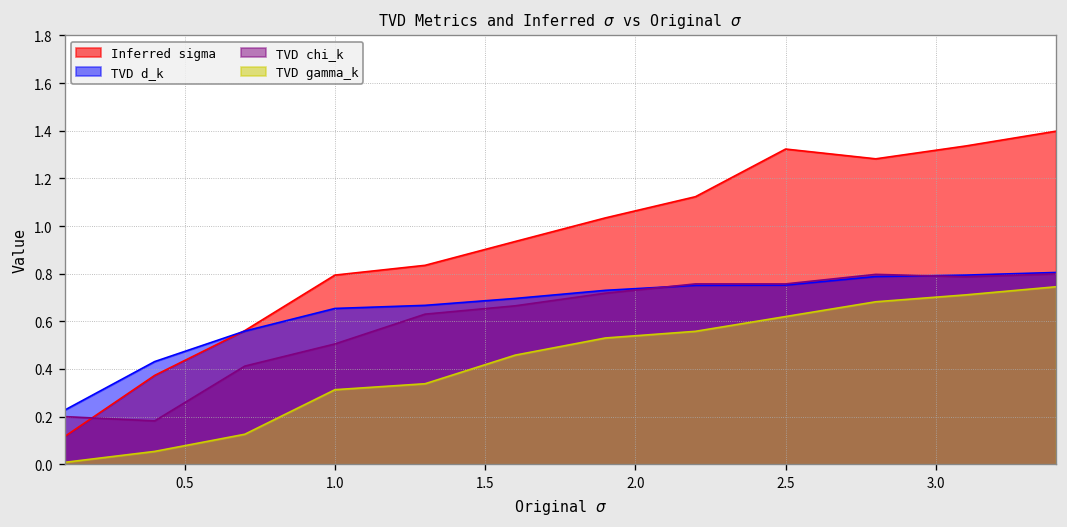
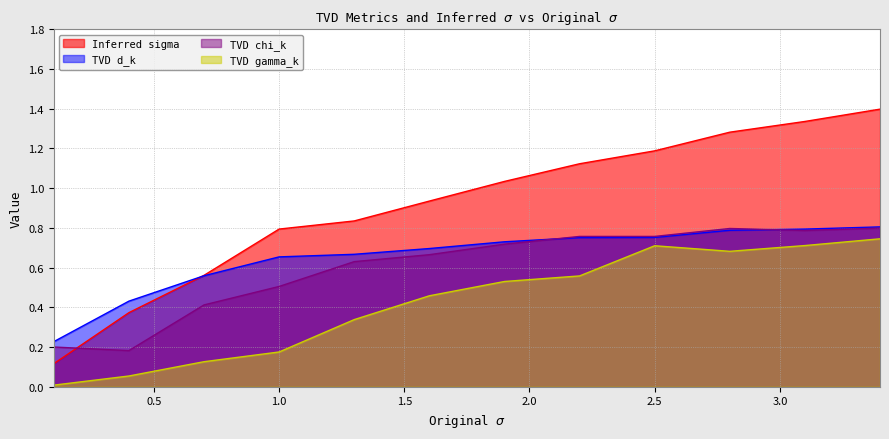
TVD gamma_k, 1.0: 0.31 -> 0.18
Inferred sigma, 2.5: 1.32 -> 1.19
TVD gamma_k, 2.5: 0.62 -> 0.71
